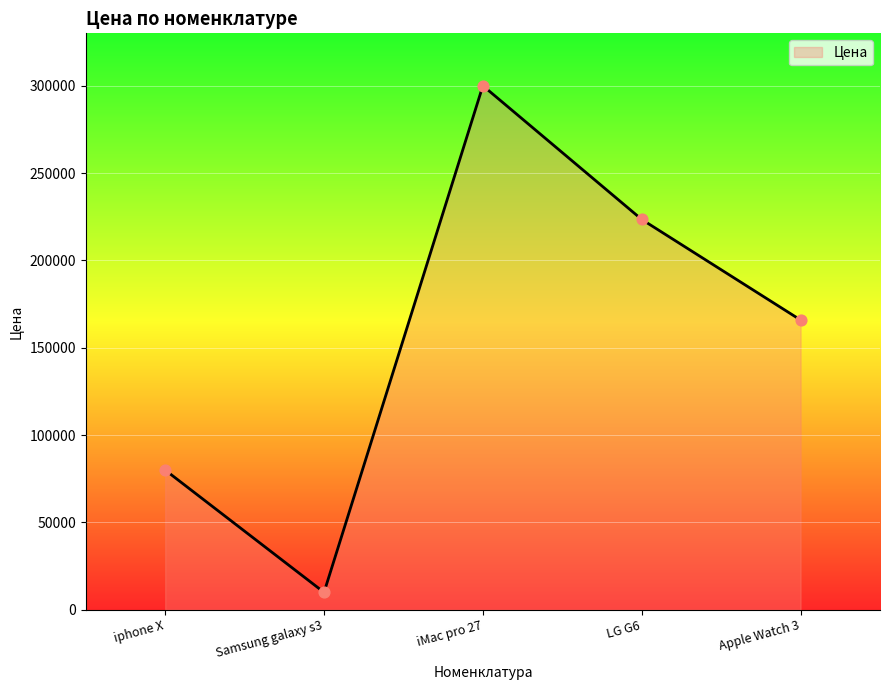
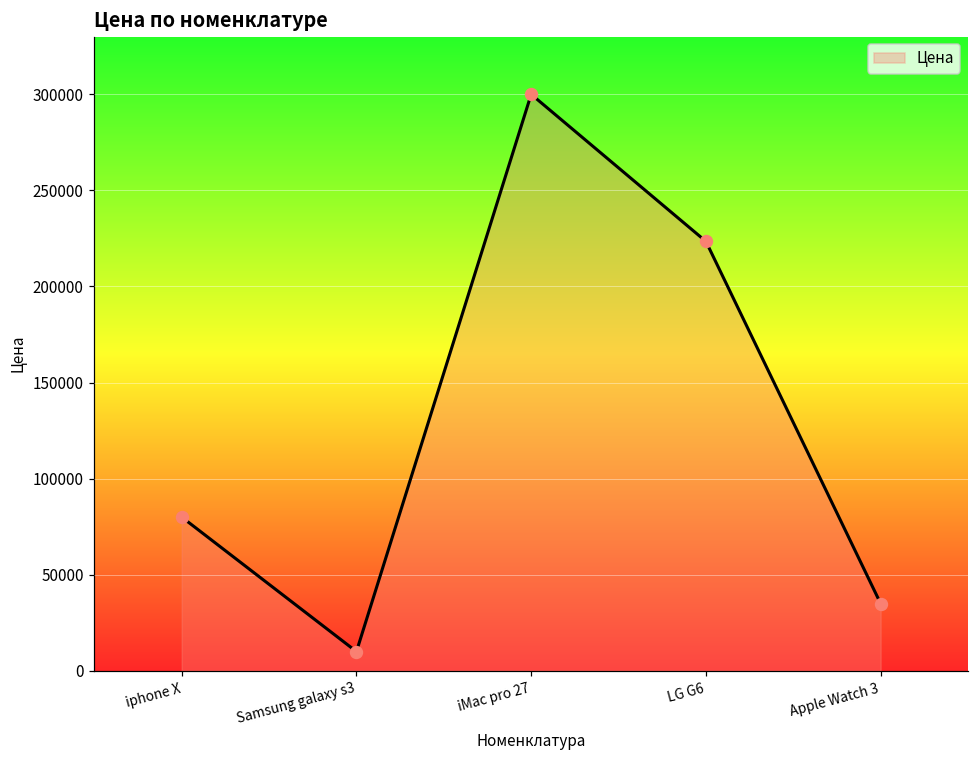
Apple Watch 3: 166000 -> 35000
